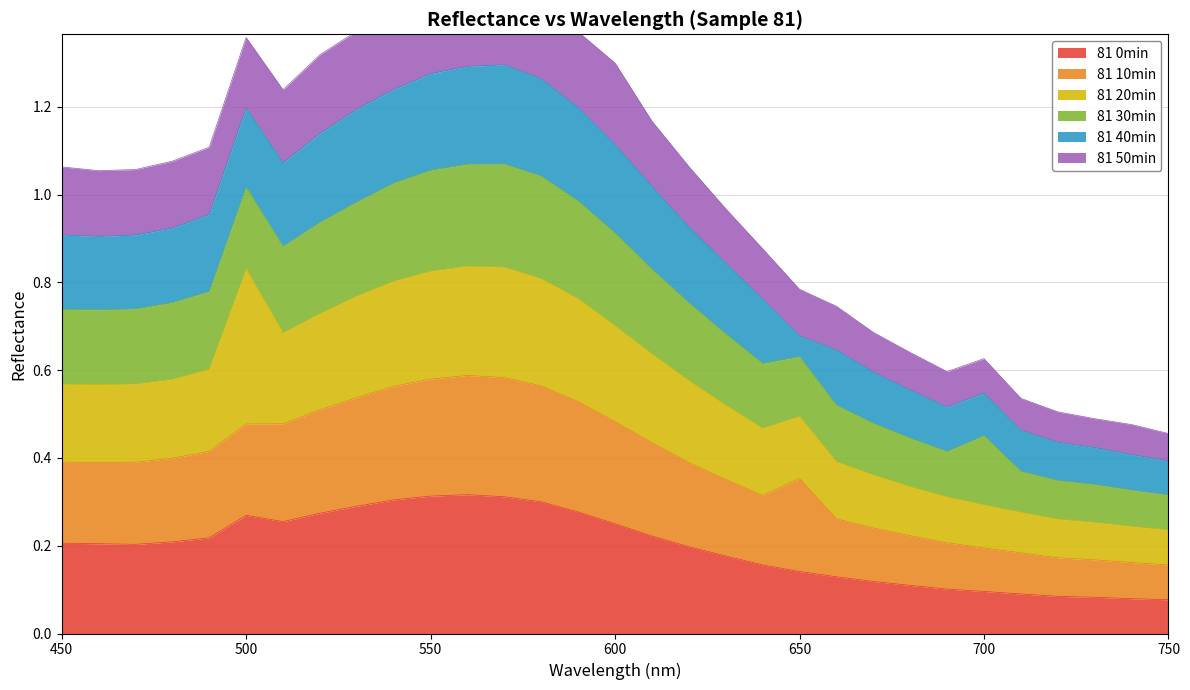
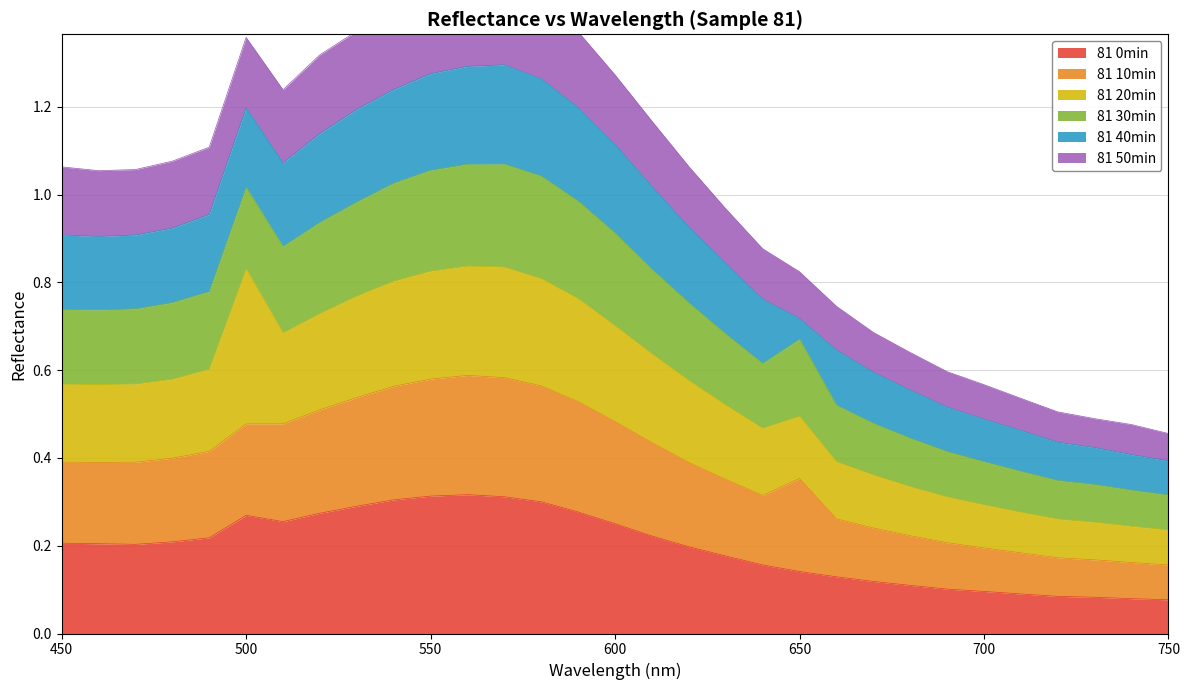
81 50min, 600: 0.19 -> 0.16
81 30min, 650: 0.14 -> 0.18
81 30min, 700: 0.16 -> 0.10
